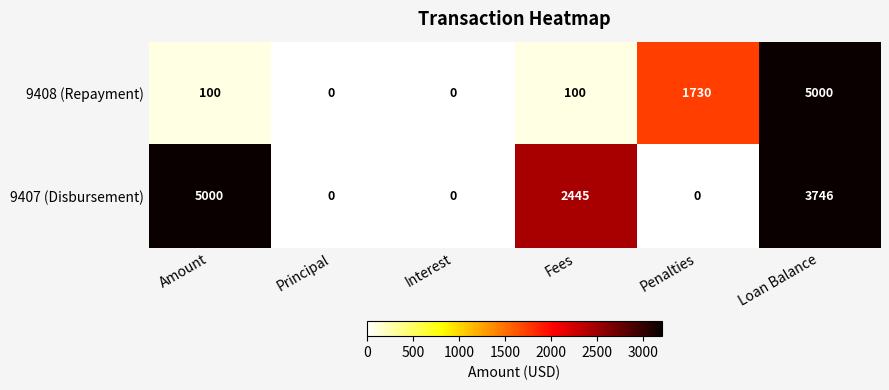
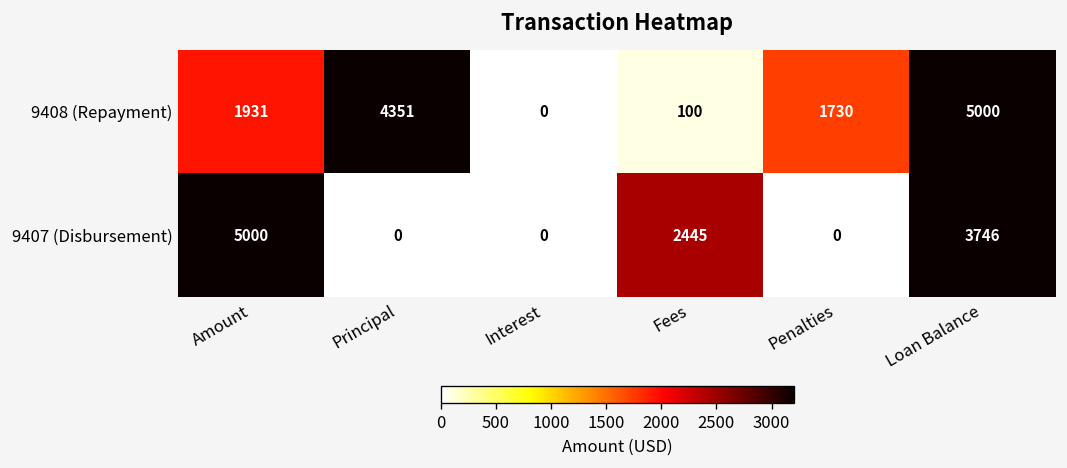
9408 (Repayment), Amount: 100 -> 1931
9408 (Repayment), Principal: 0 -> 4351
